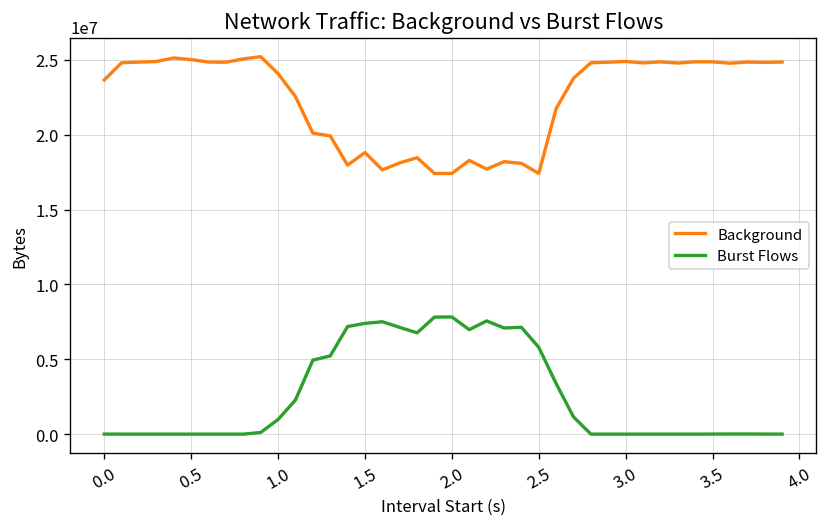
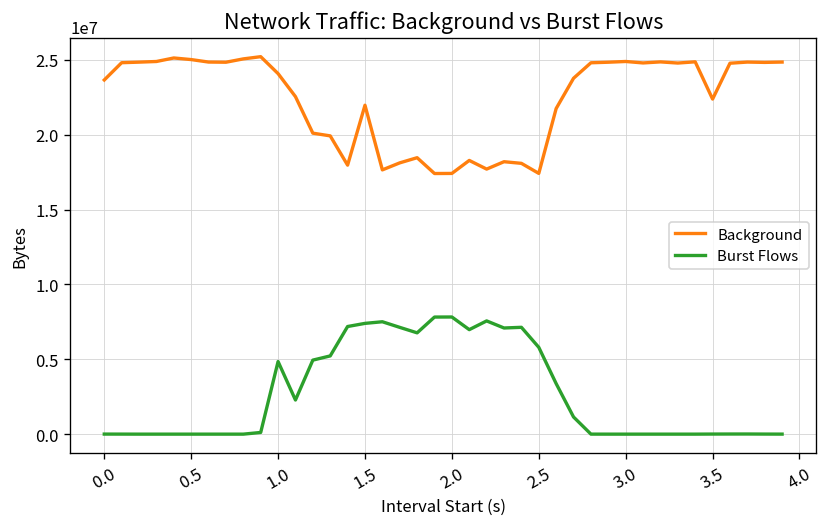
Burst Flows, 1.0: 1000000 -> 4800000
Background, 1.5: 18800000 -> 22000000
Background, 3.5: 24900000 -> 22400000
